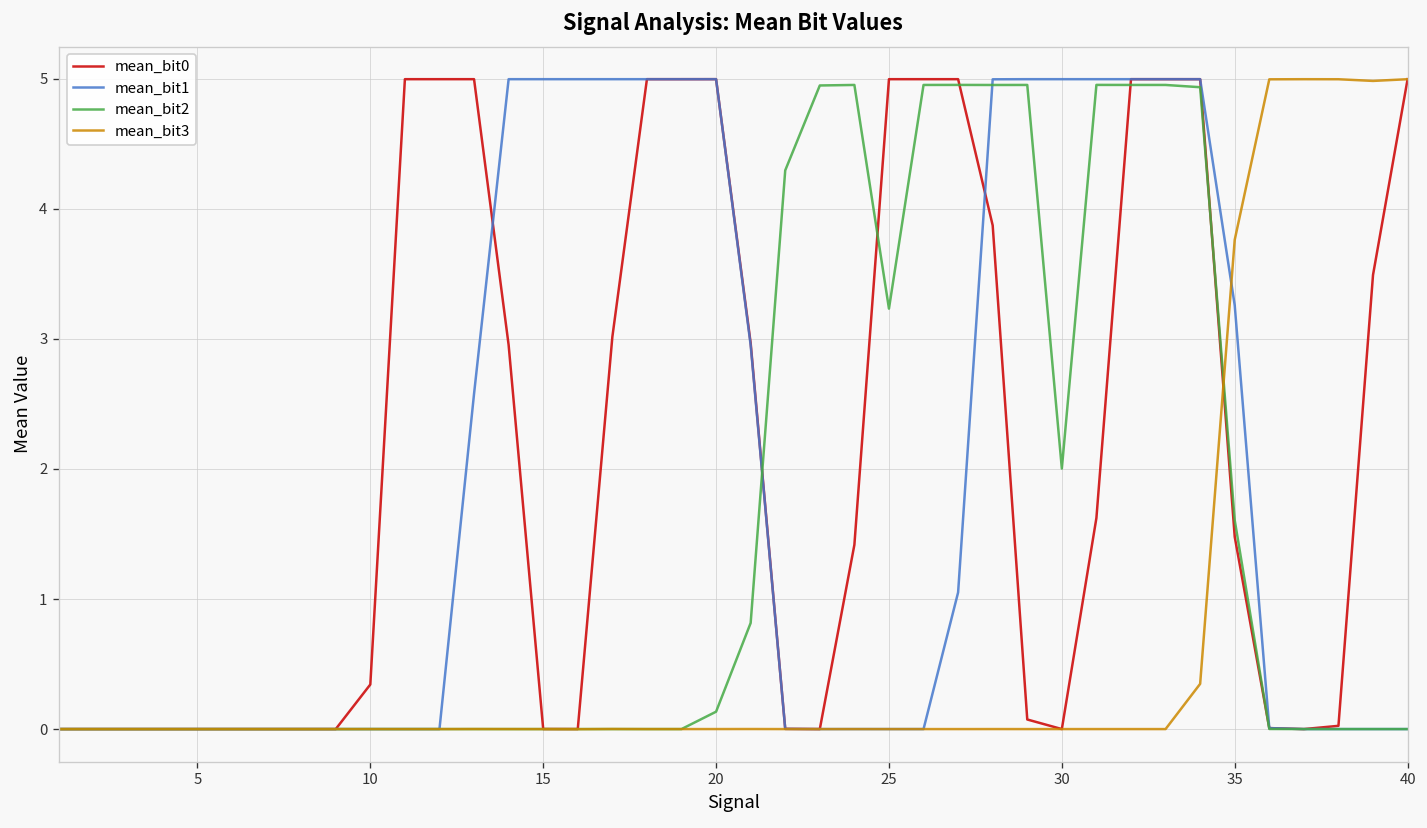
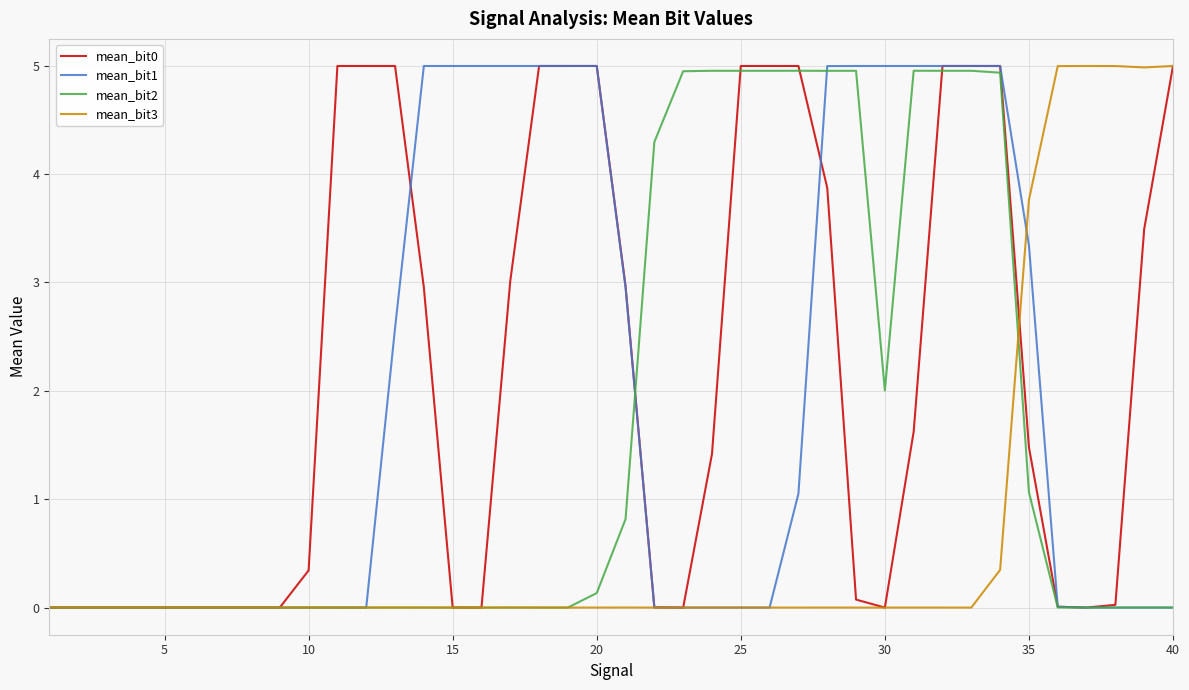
mean_bit2, 25: 3.23 -> 4.95
mean_bit1, 35: 3.26 -> 3.34
mean_bit2, 35: 1.61 -> 1.06
